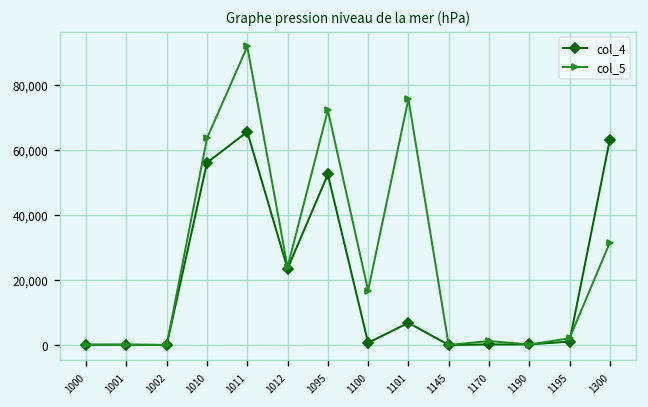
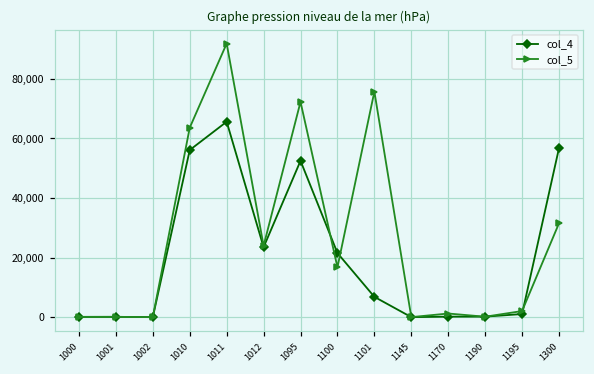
col_4, 1100: 1,000 -> 22,000
col_4, 1300: 63,000 -> 57,000
